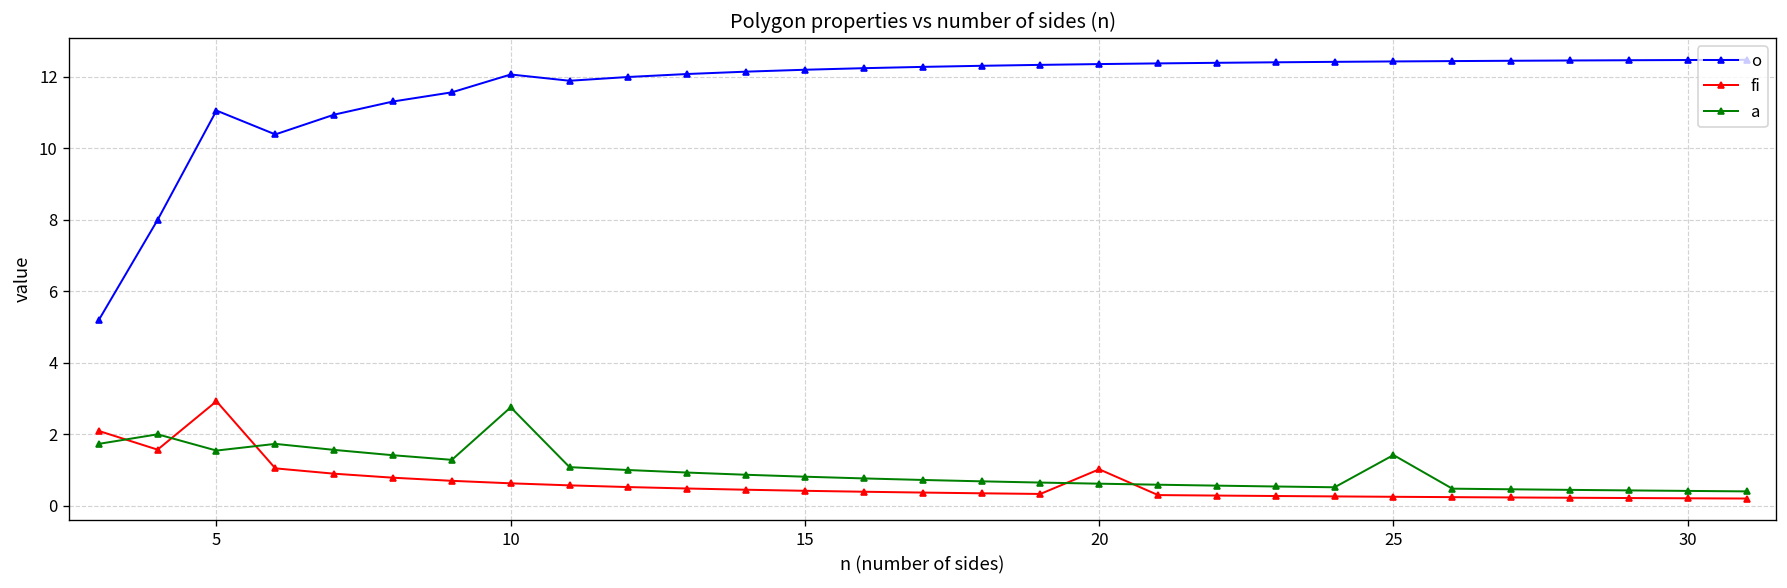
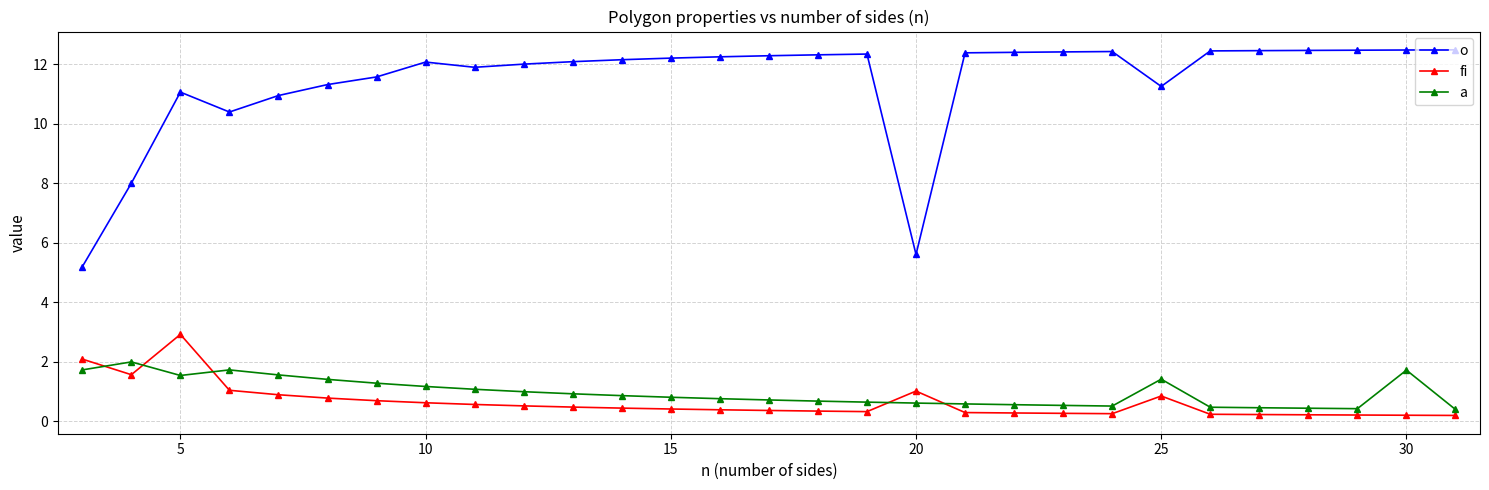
a, 10: 2.8 -> 1.2
o, 20: 12.4 -> 5.6
o, 25: 12.4 -> 11.3
fi, 25: 0.3 -> 0.9
a, 30: 0.4 -> 1.7
